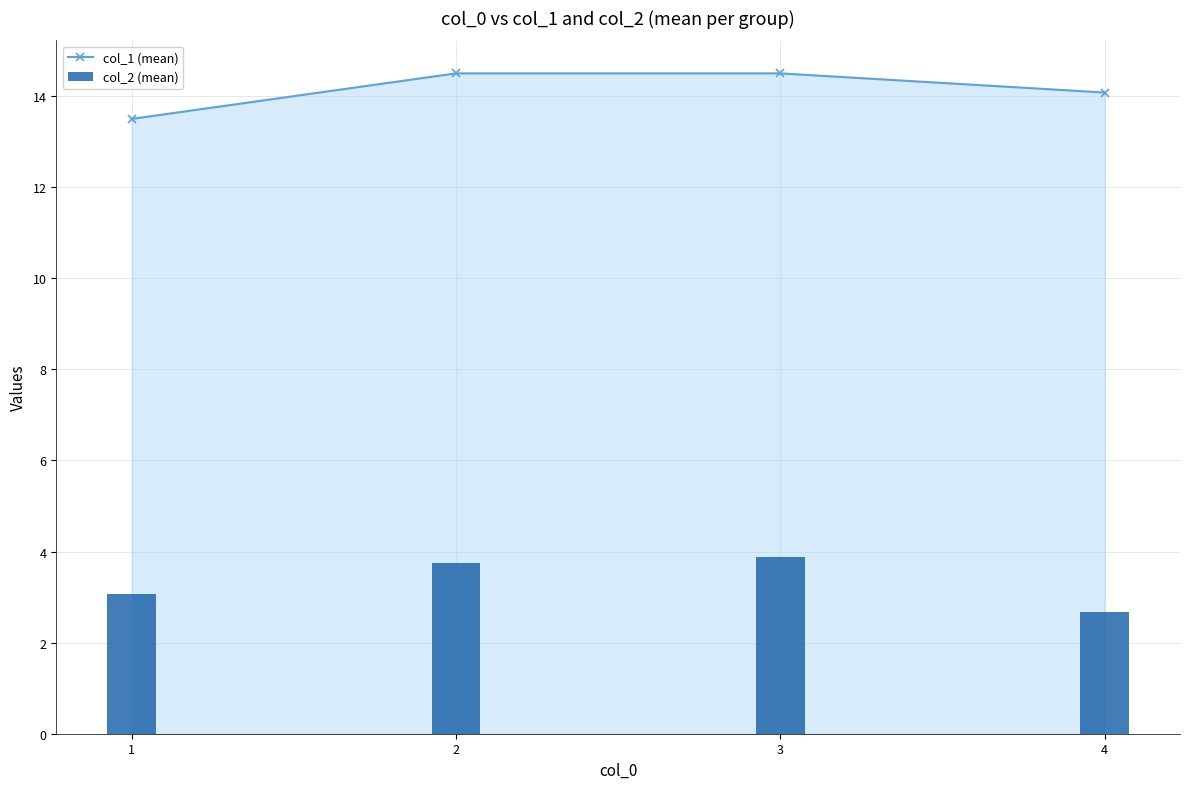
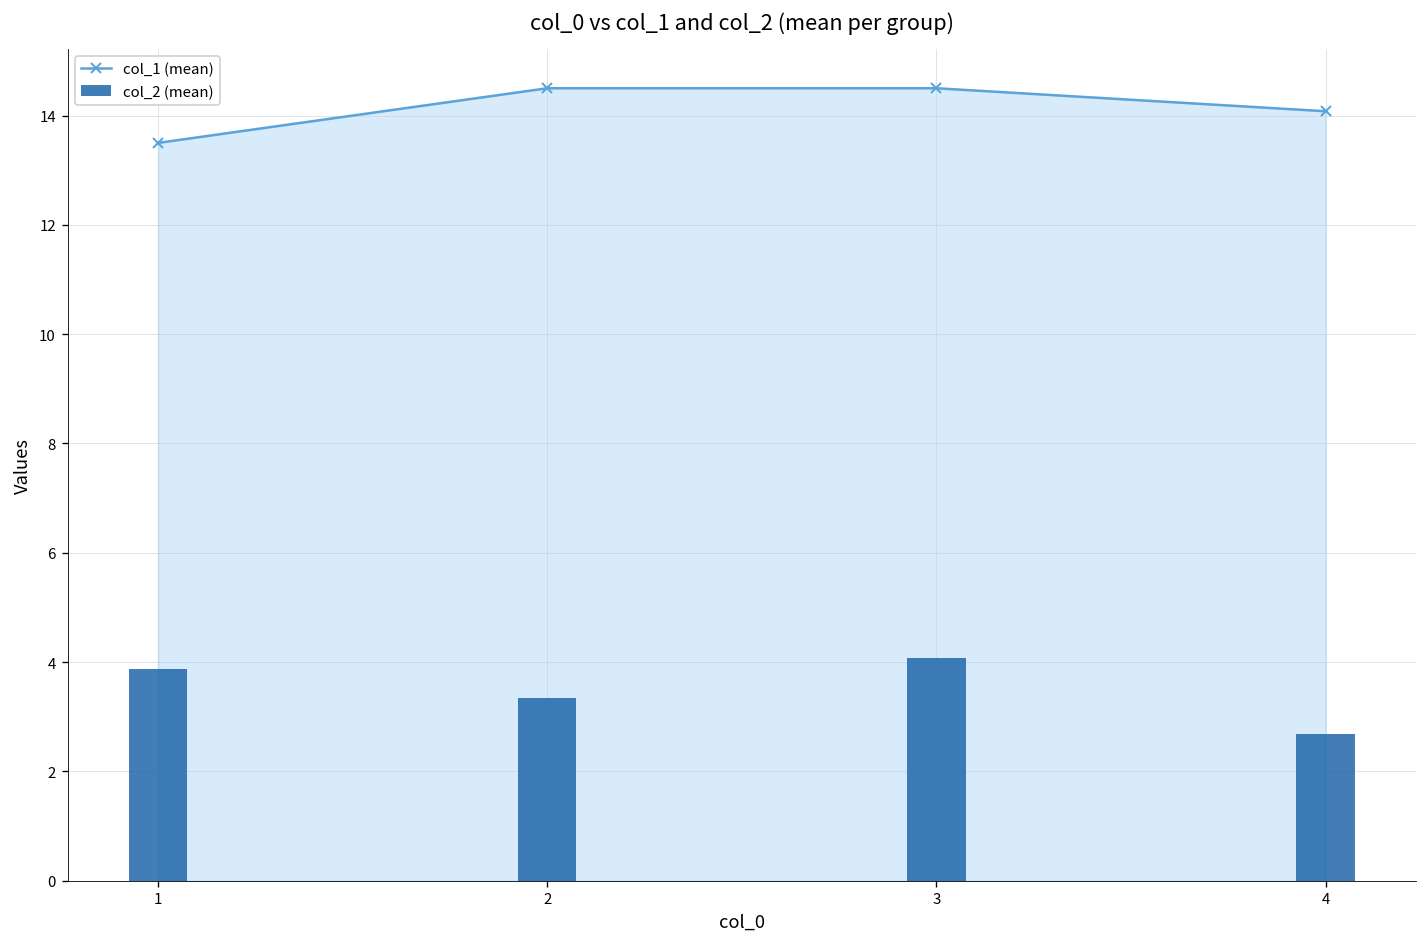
col_2 (mean), 1: 3.1 -> 3.9
col_2 (mean), 2: 3.8 -> 3.3
col_2 (mean), 3: 3.9 -> 4.1
